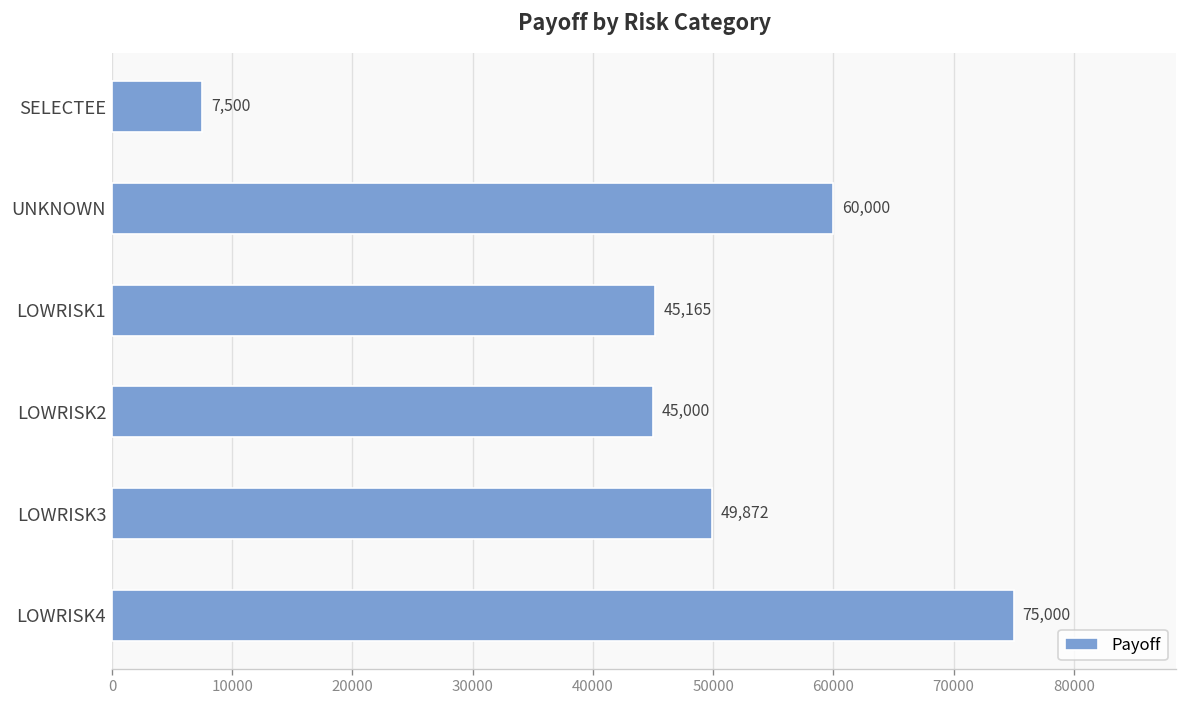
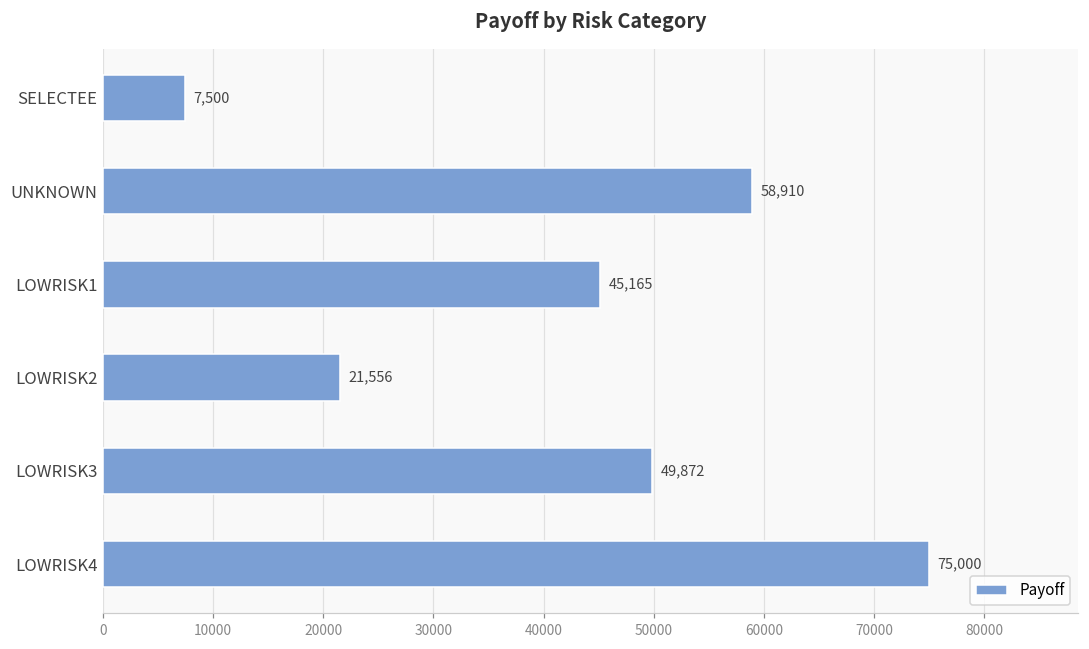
UNKNOWN: 60,000 -> 58,910
LOWRISK2: 45,000 -> 21,556
